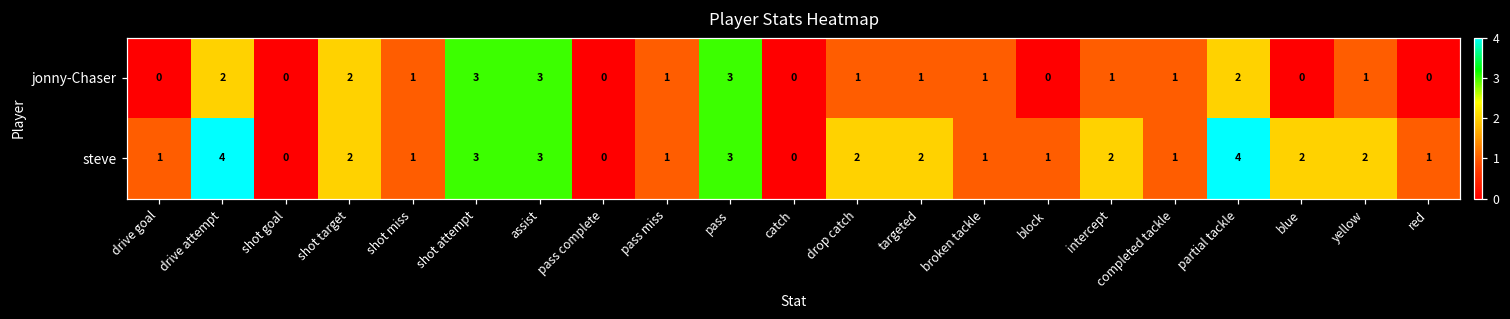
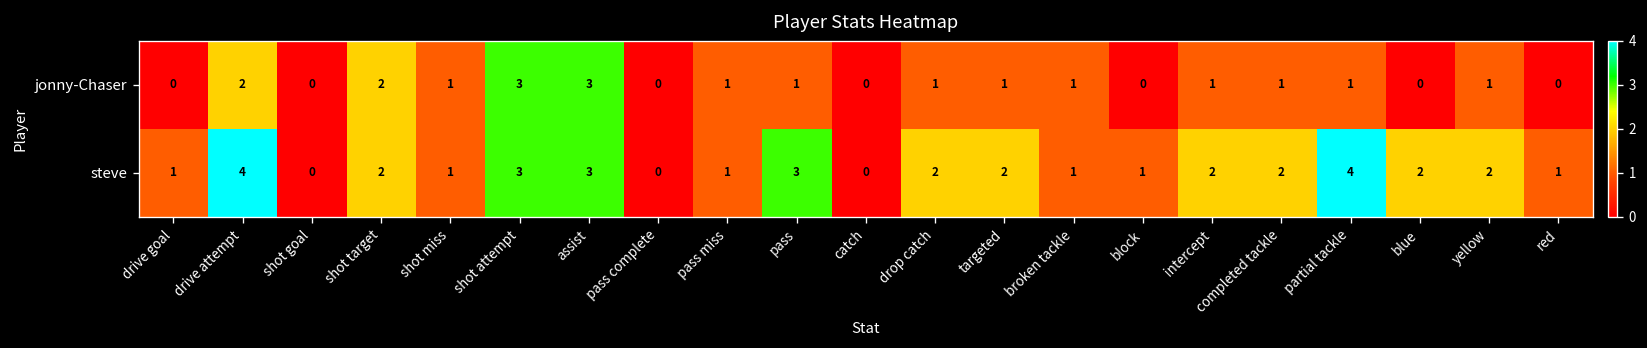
jonny-Chaser, pass: 3 -> 1
jonny-Chaser, partial tackle: 2 -> 1
steve, completed tackle: 1 -> 2
